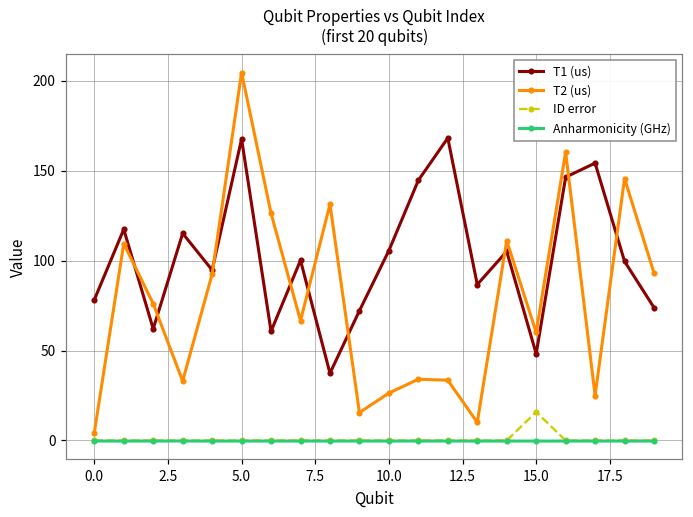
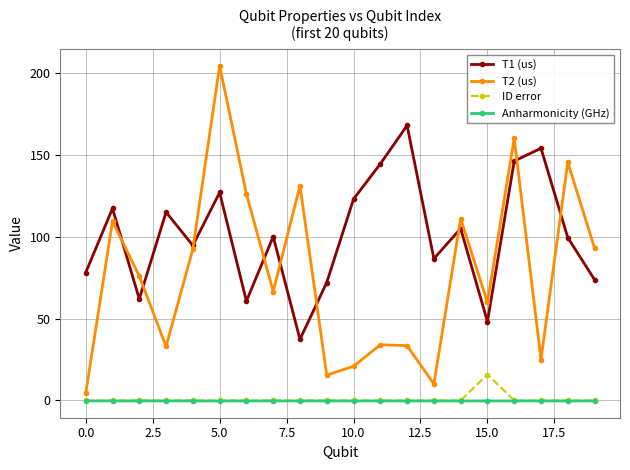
T1 (us), 5.0: 168 -> 127
T1 (us), 10.0: 106 -> 123
T2 (us), 10.0: 26 -> 21
